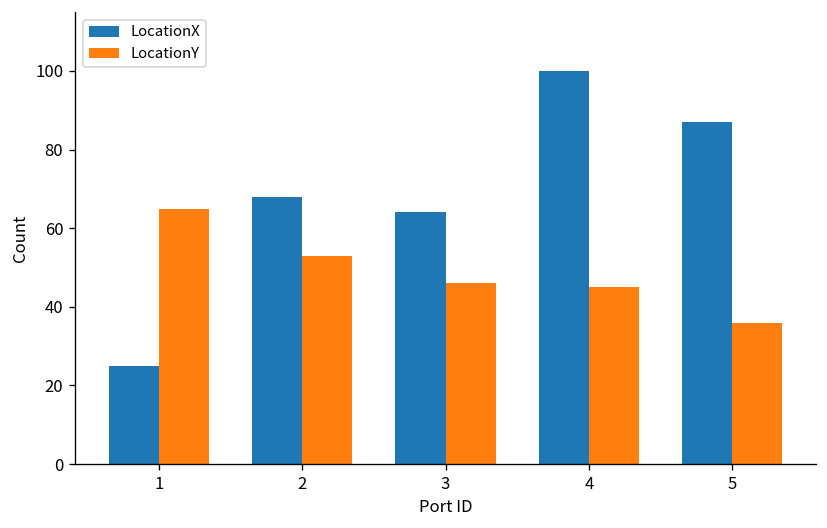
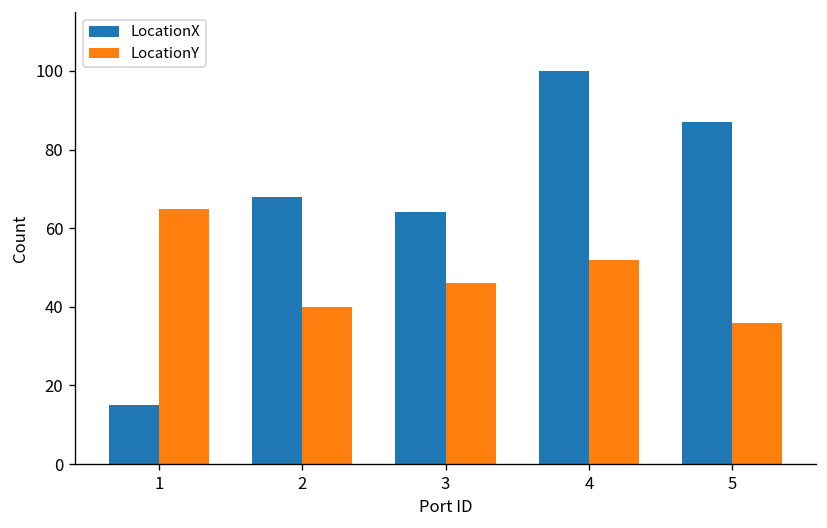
LocationX, 1: 25 -> 15
LocationY, 2: 53 -> 40
LocationY, 4: 45 -> 52
